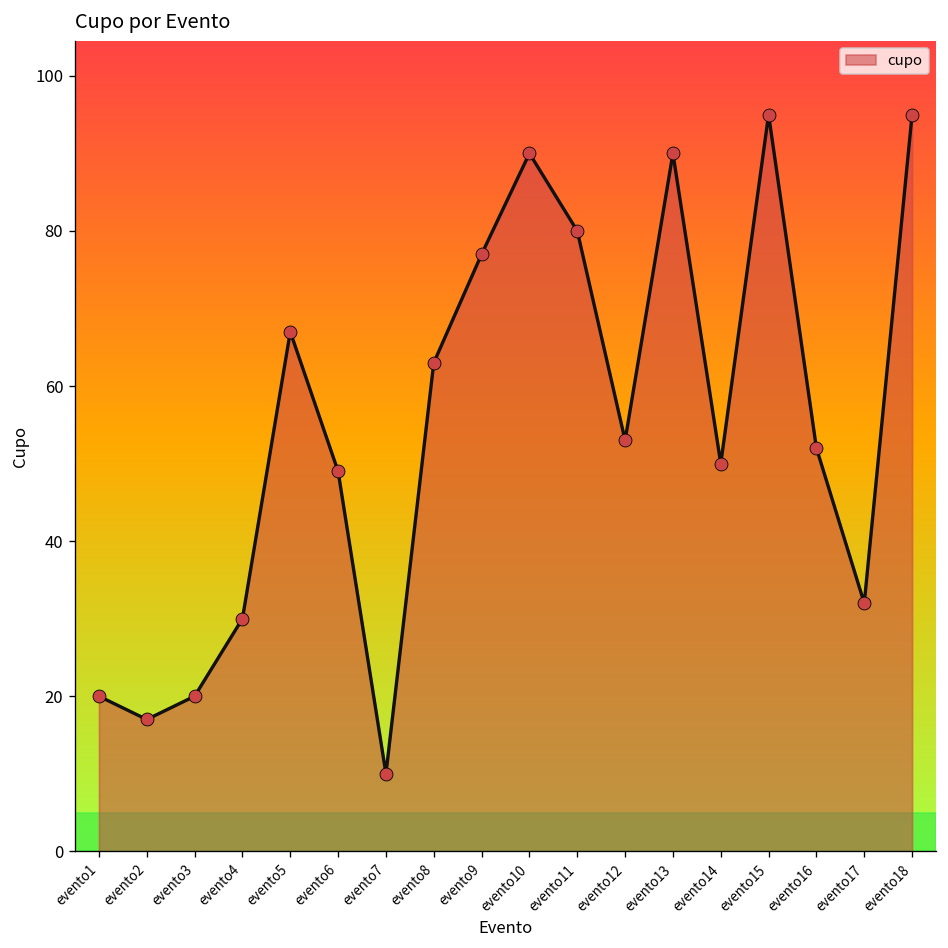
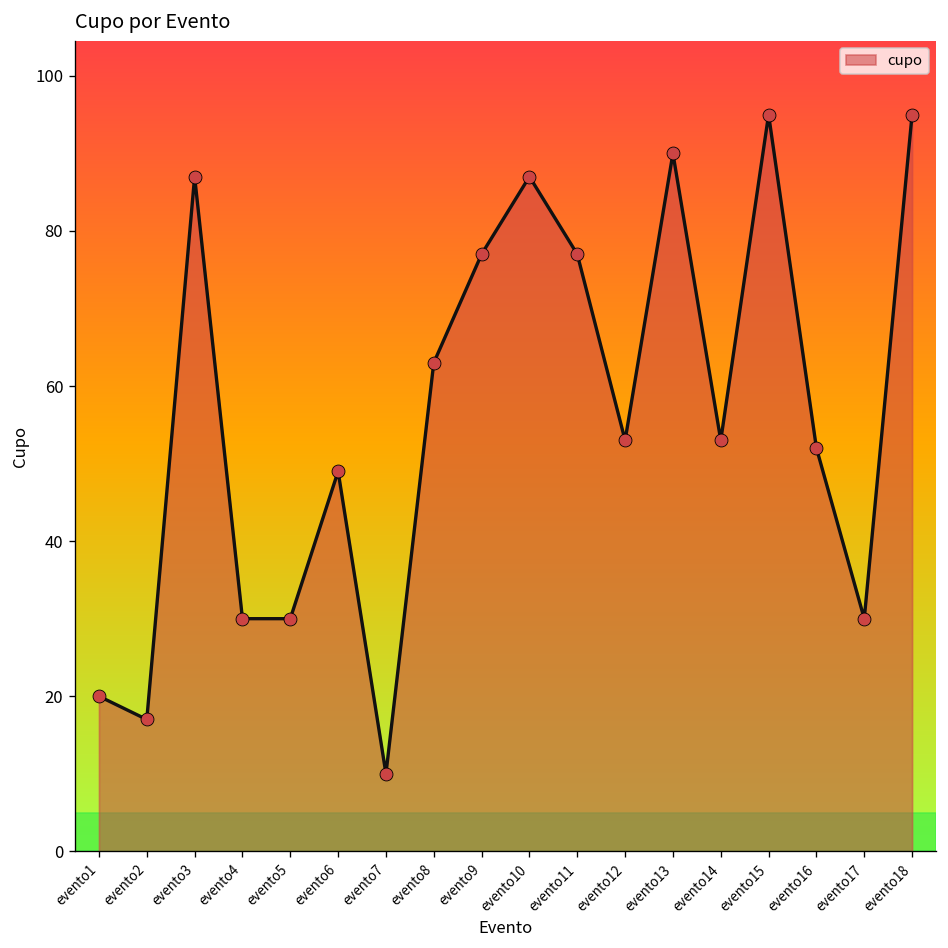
evento3: 20 -> 87
evento5: 67 -> 30
evento10: 90 -> 87
evento11: 80 -> 77
evento14: 50 -> 53
evento17: 32 -> 30
